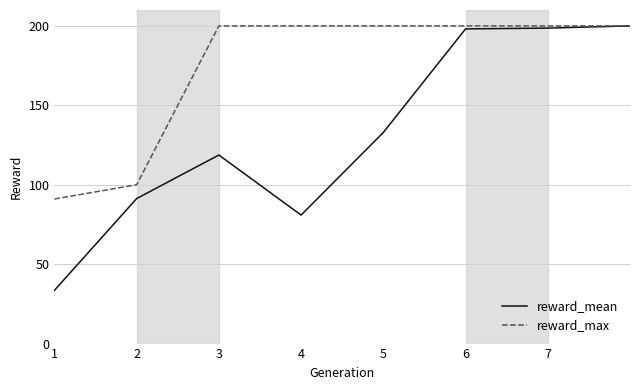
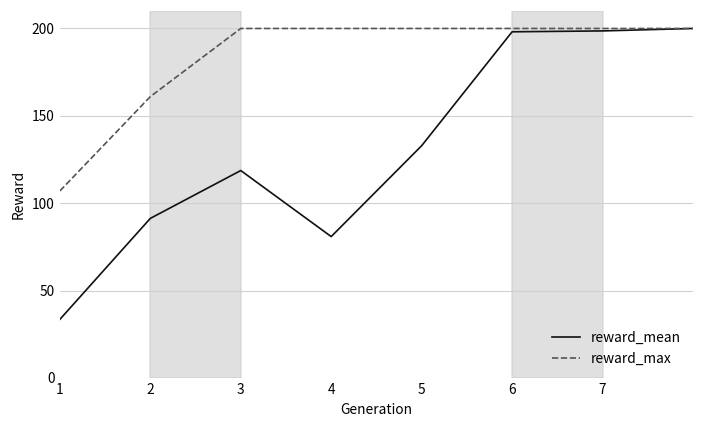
reward_max, 1: 91 -> 107
reward_max, 2: 100 -> 161
